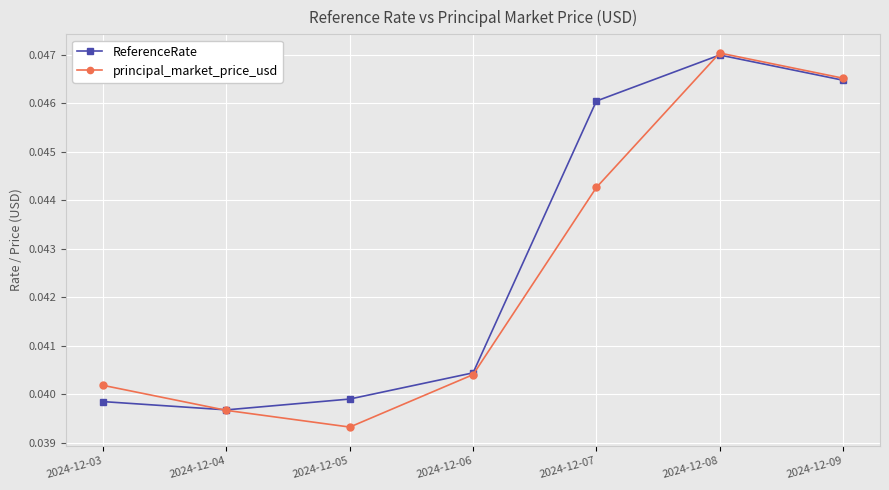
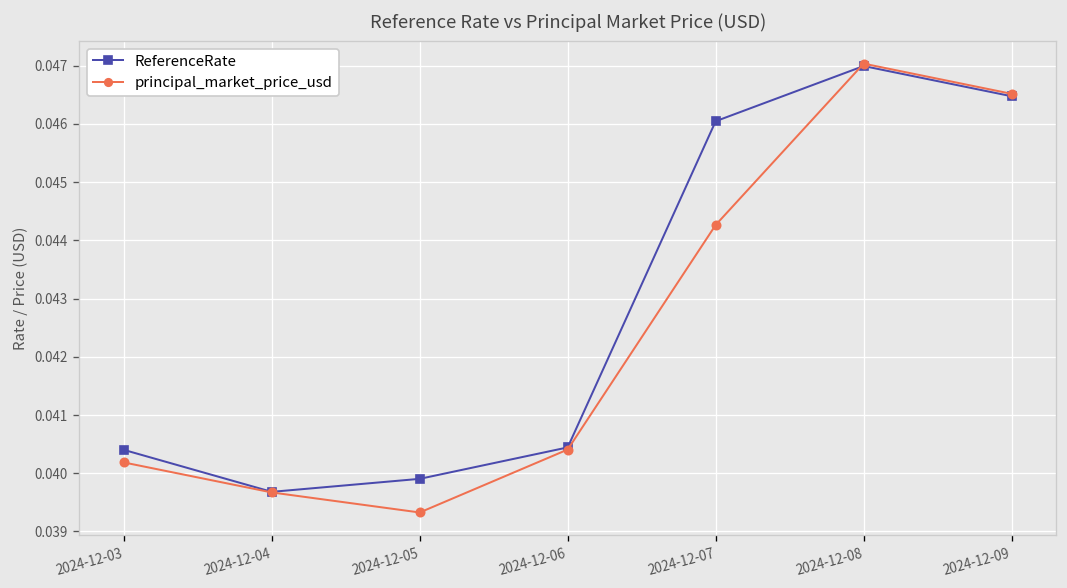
ReferenceRate, 2024-12-03: 0.0399 -> 0.0404
